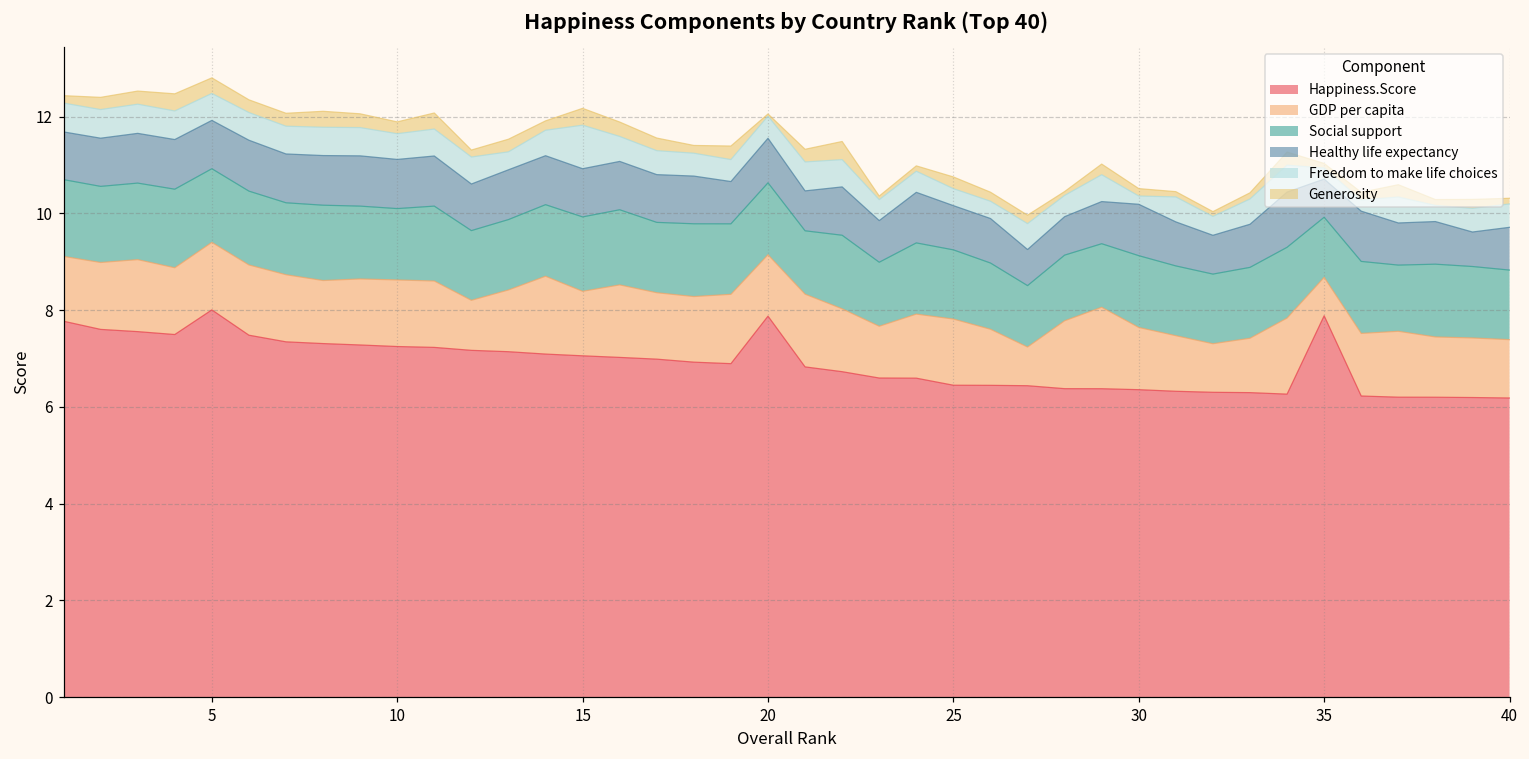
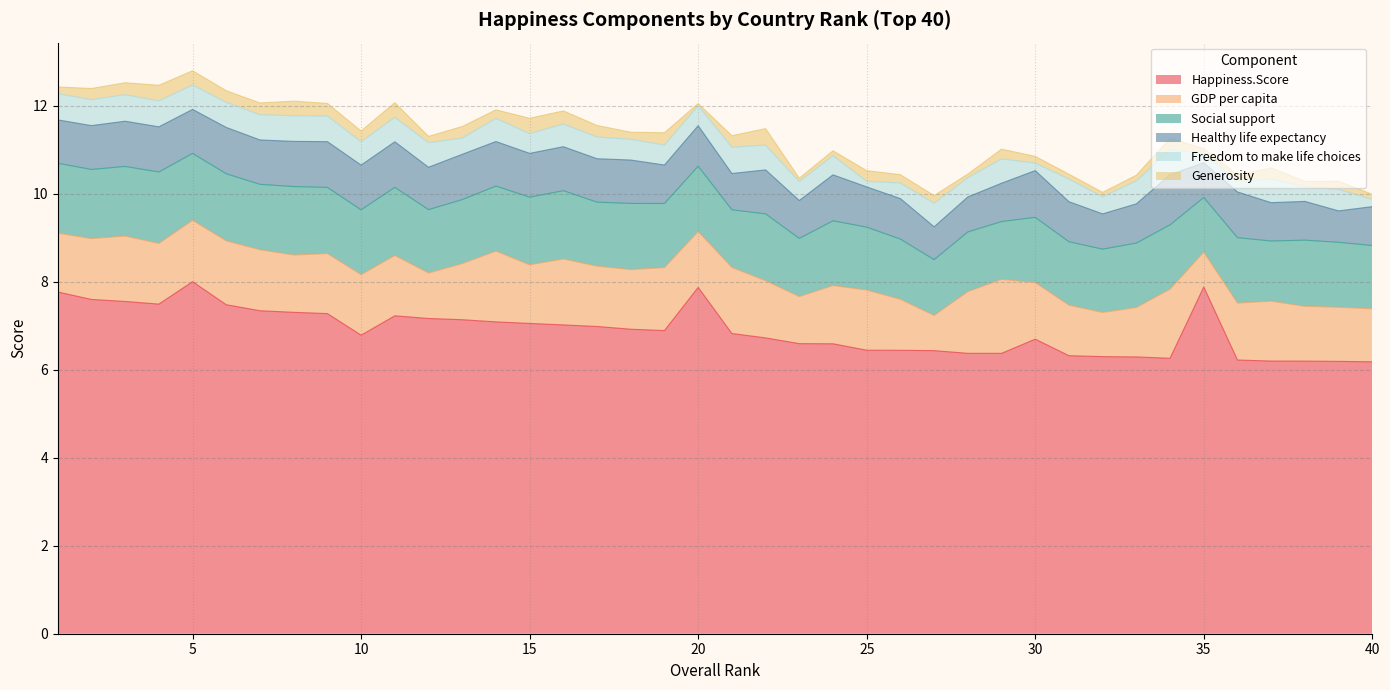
Happiness.Score, 10: 7.2 -> 6.8
Freedom to make life choices, 15: 0.9 -> 0.4
Freedom to make life choices, 25: 0.4 -> 0.1
Happiness.Score, 30: 6.4 -> 6.7
Freedom to make life choices, 40: 0.5 -> 0.2
